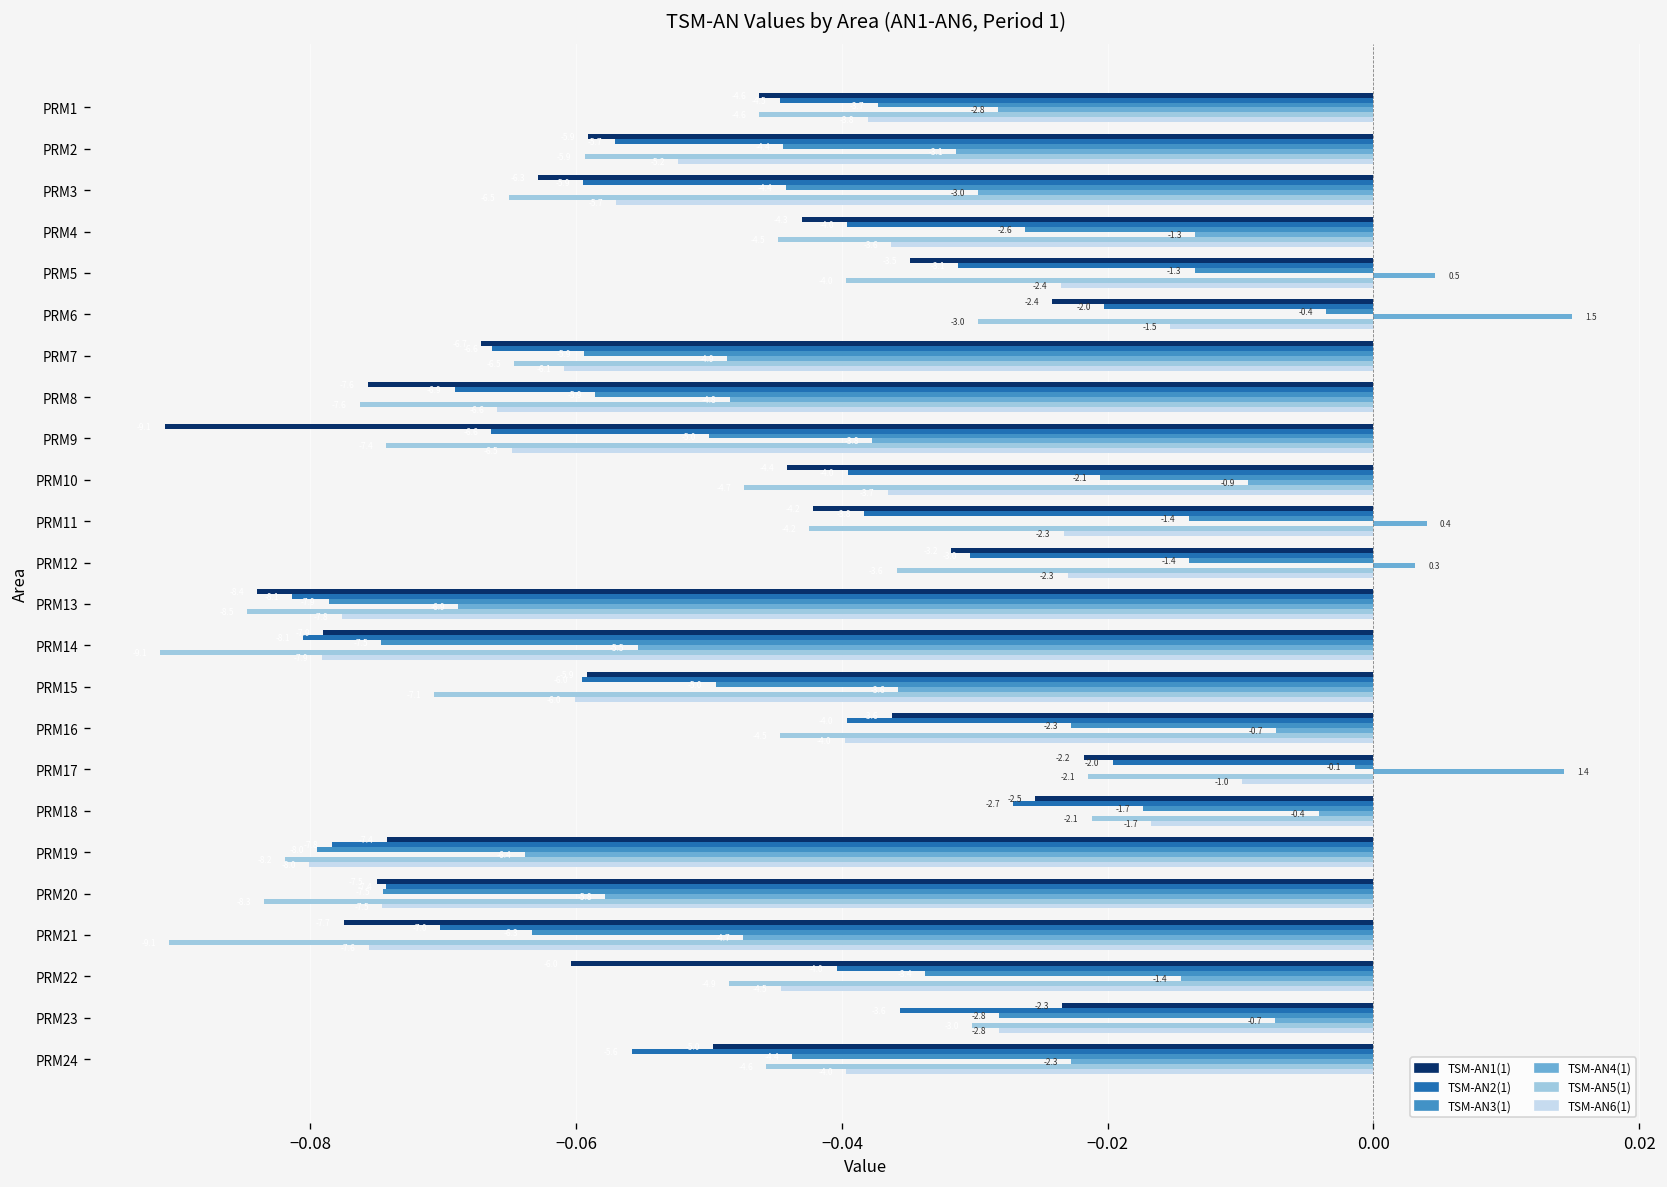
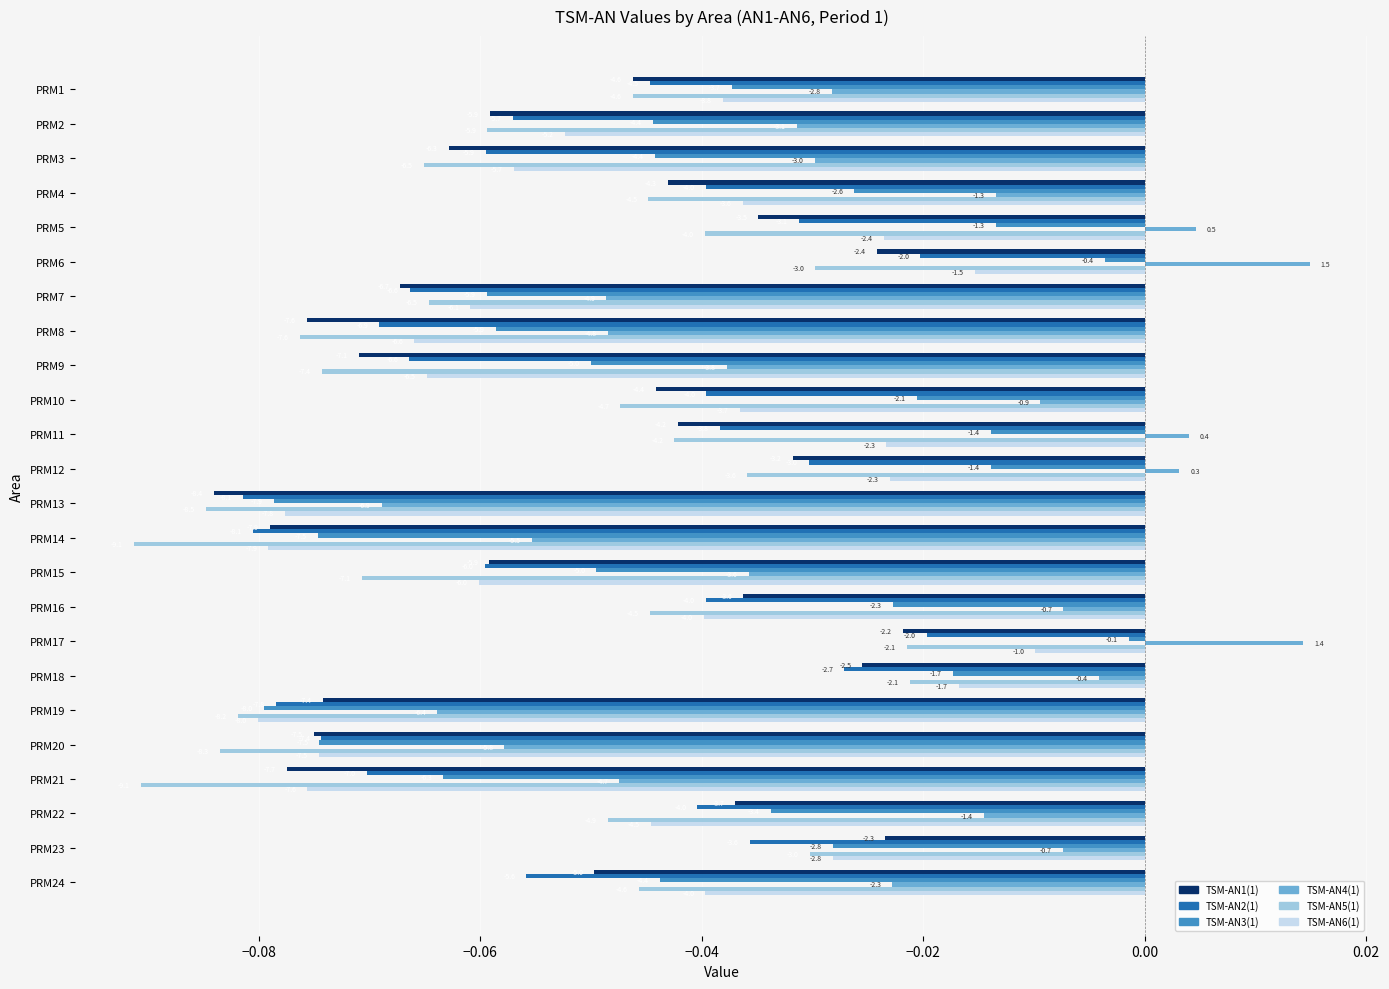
TSM-AN1(1), PRM9: -0.0910 -> -0.0710
TSM-AN1(1), PRM22: -0.0604 -> -0.0370
